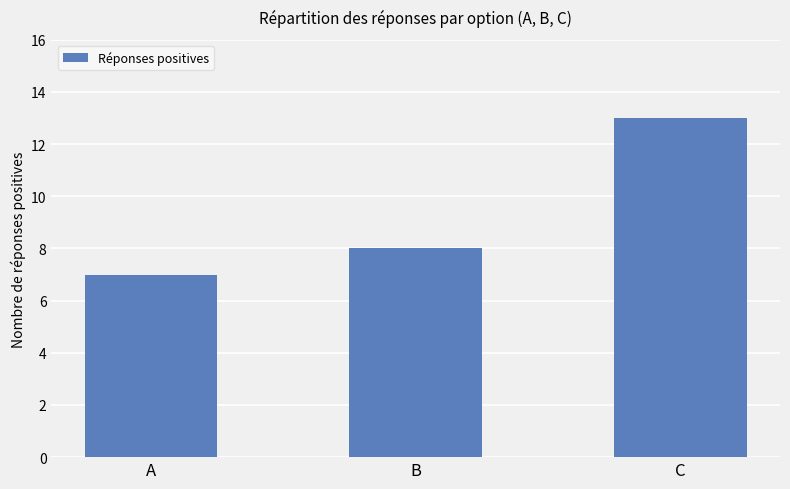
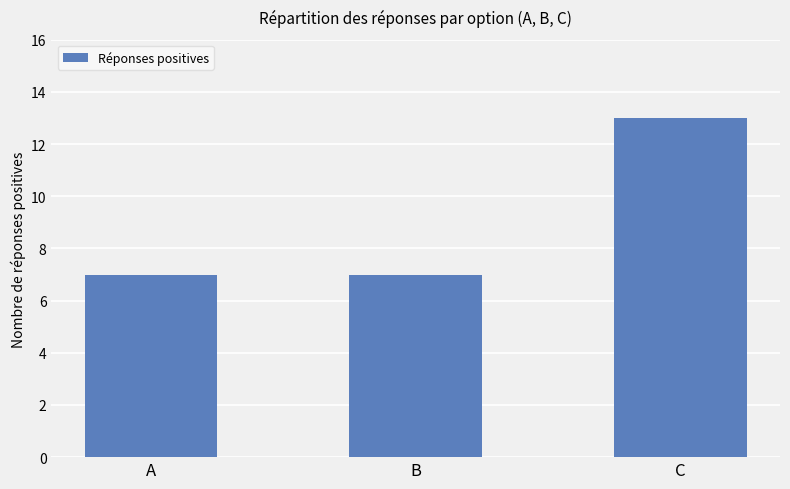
B: 8 -> 7
